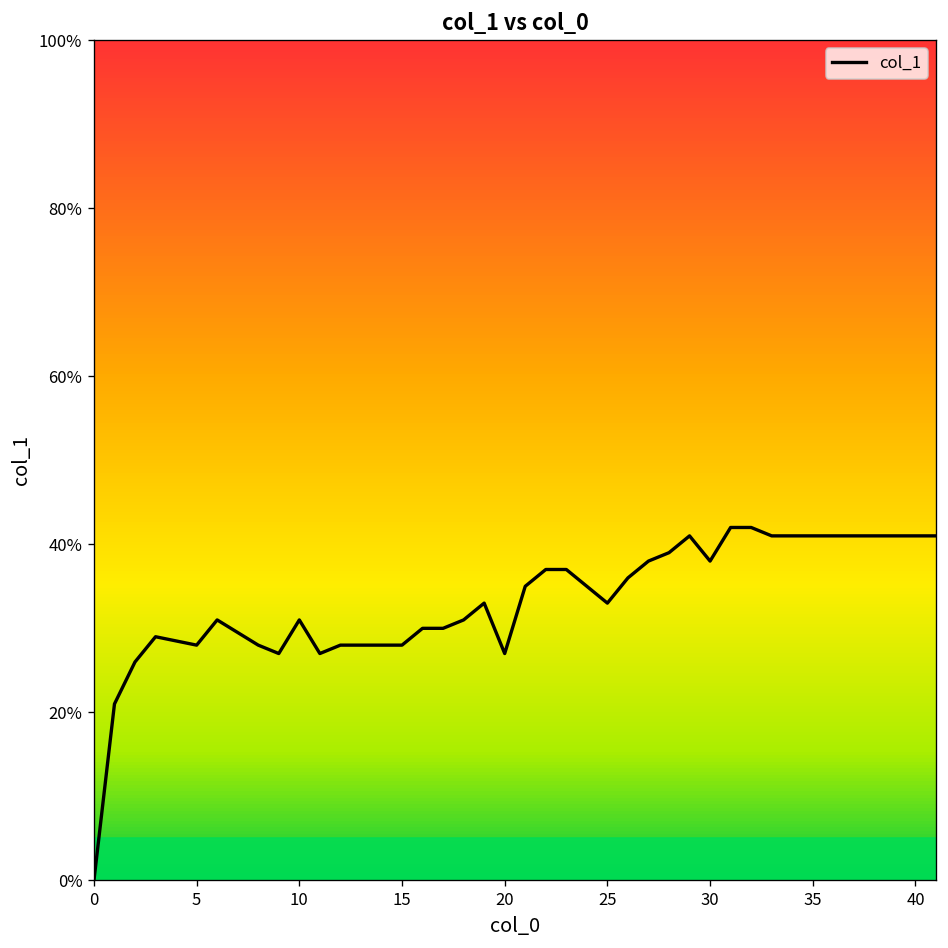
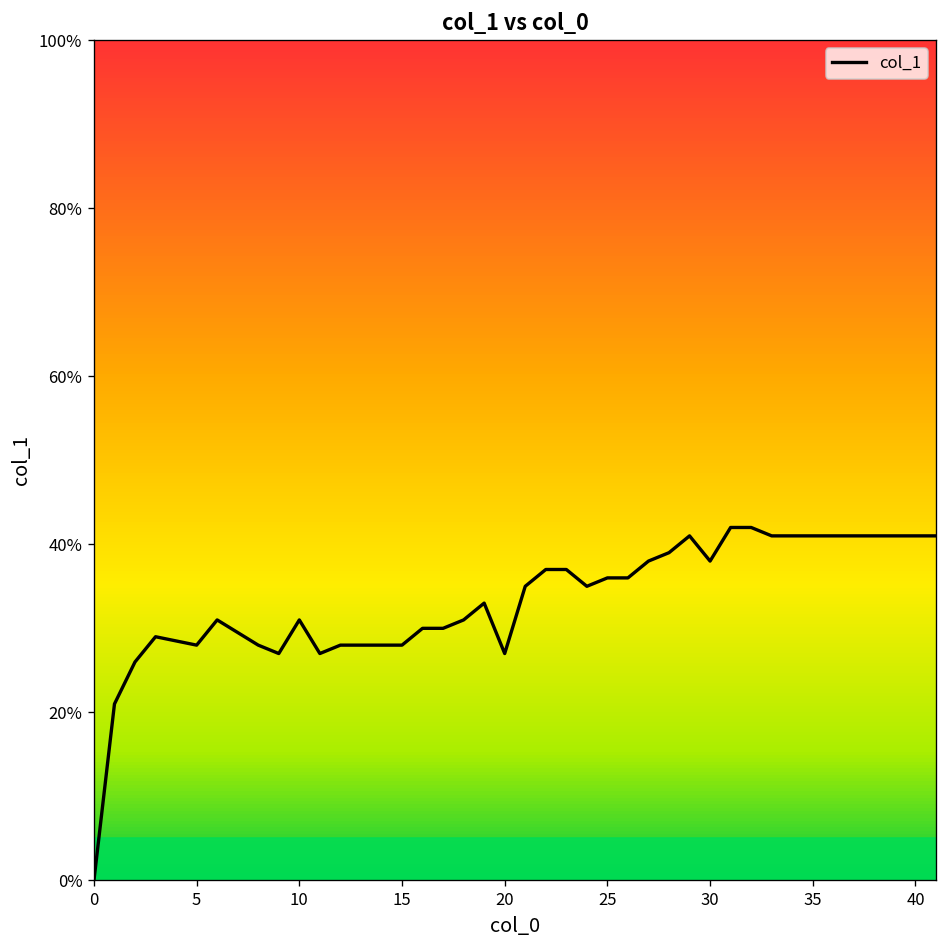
25: 33% -> 36%
